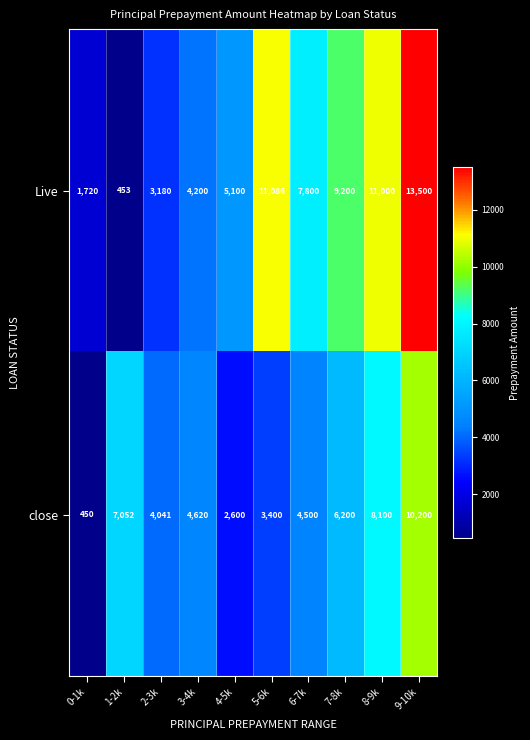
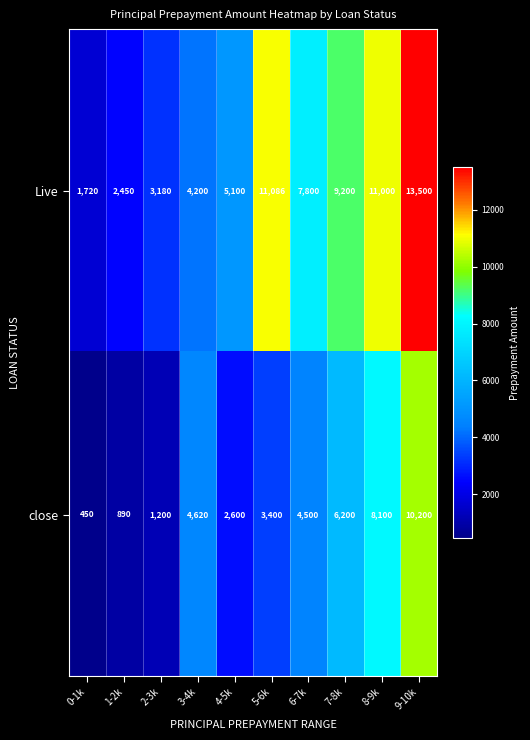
Live, 1-2k: 453 -> 2,450
close, 1-2k: 7,052 -> 890
close, 2-3k: 4,041 -> 1,200
